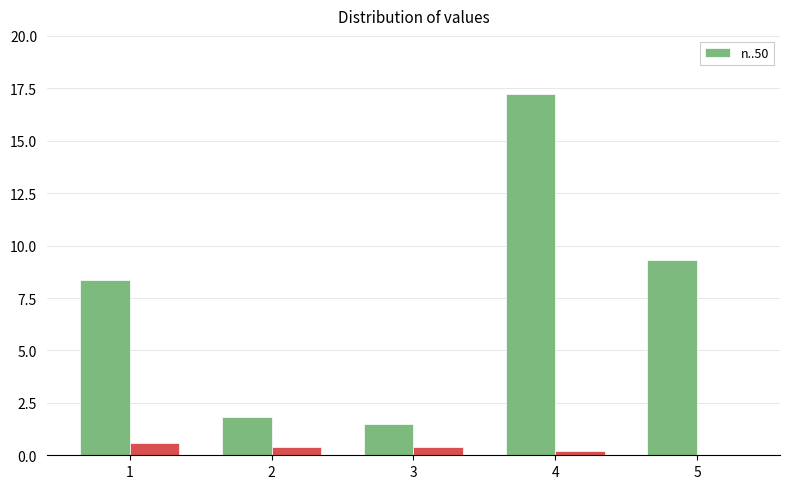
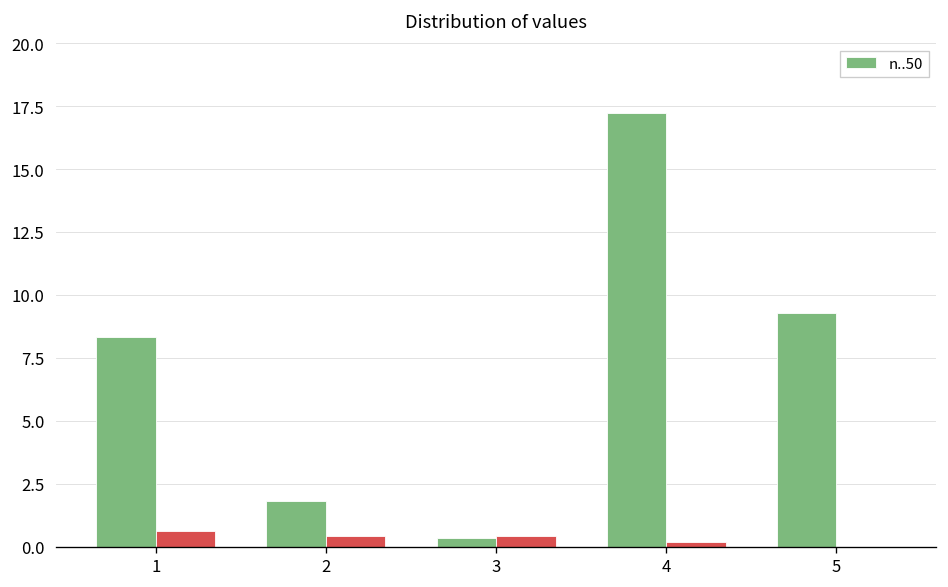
n..50, 3: 1.5 -> 0.4
